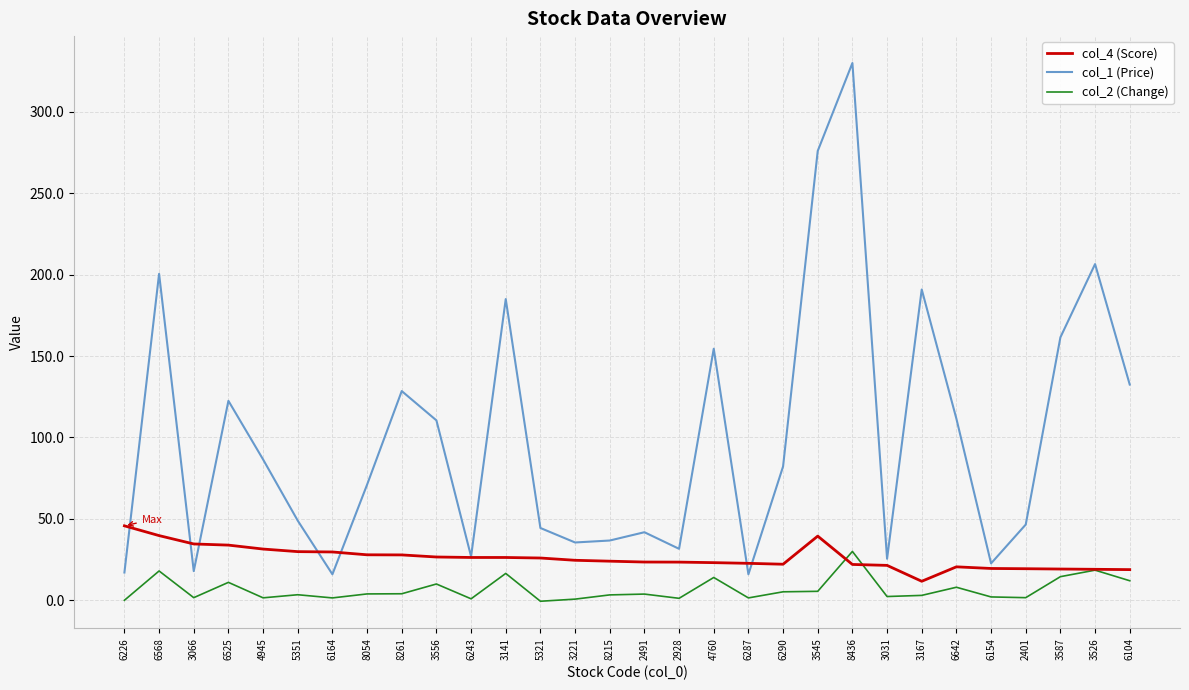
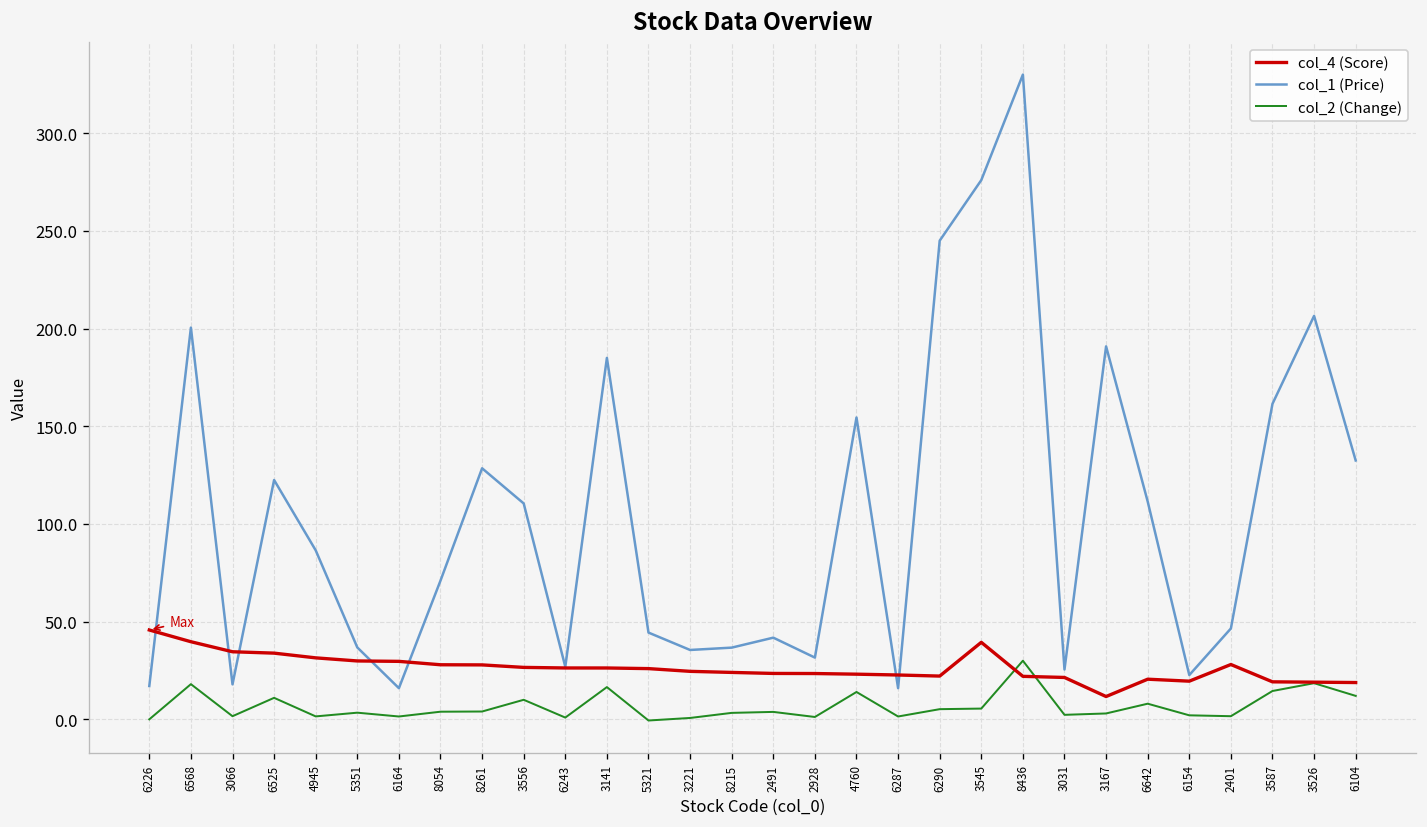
col_1 (Price), 5351: 49 -> 37
col_1 (Price), 6290: 82 -> 245
col_4 (Score), 2401: 19 -> 28
